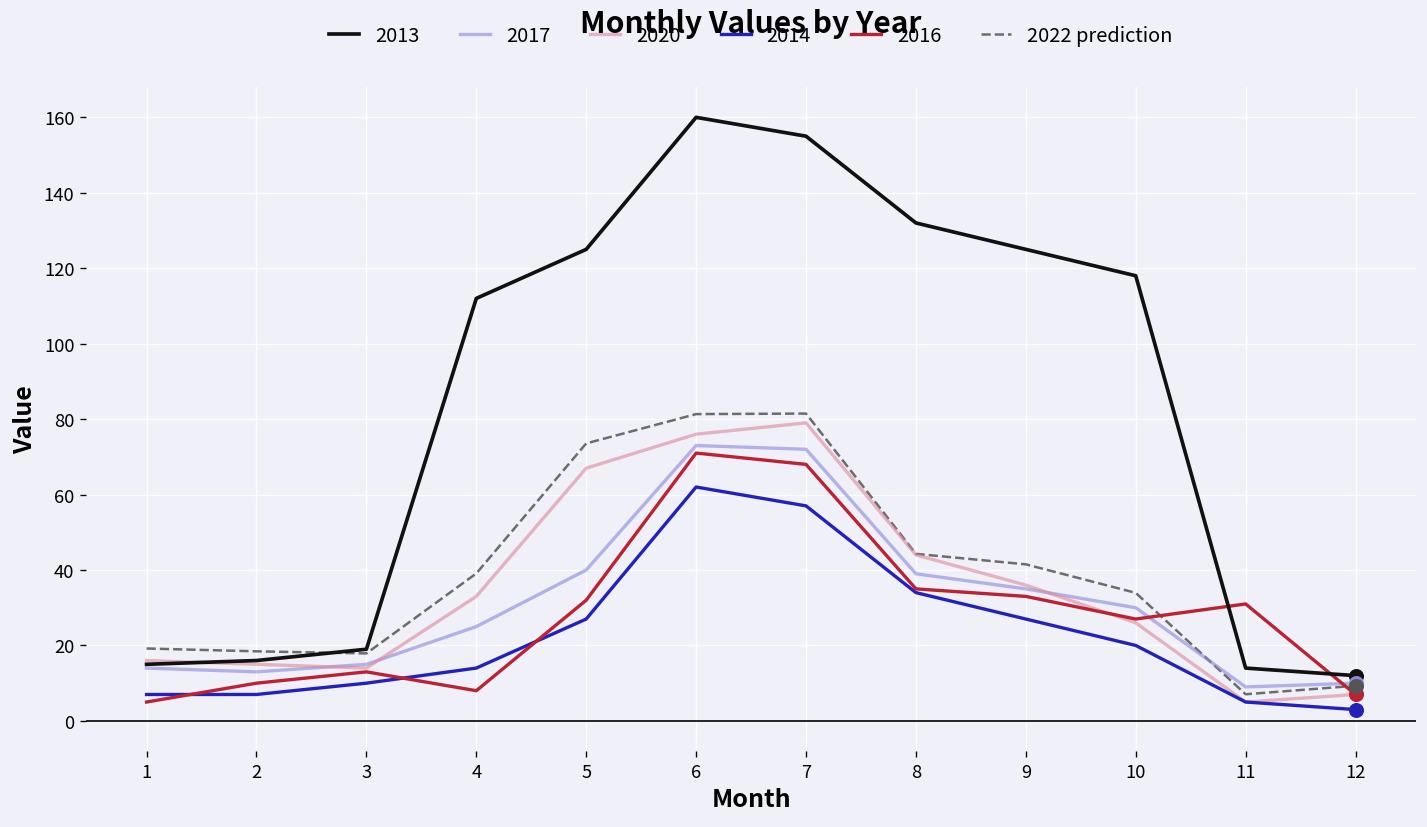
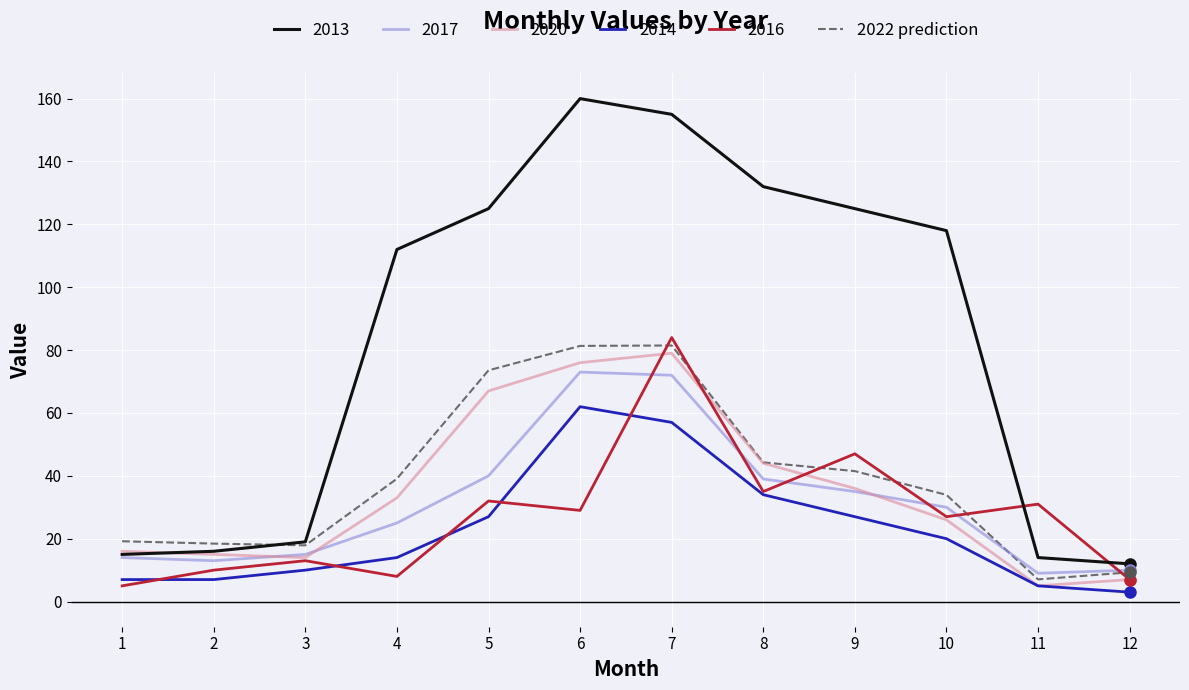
2016, 6: 71 -> 29
2016, 7: 68 -> 84
2016, 9: 33 -> 47
